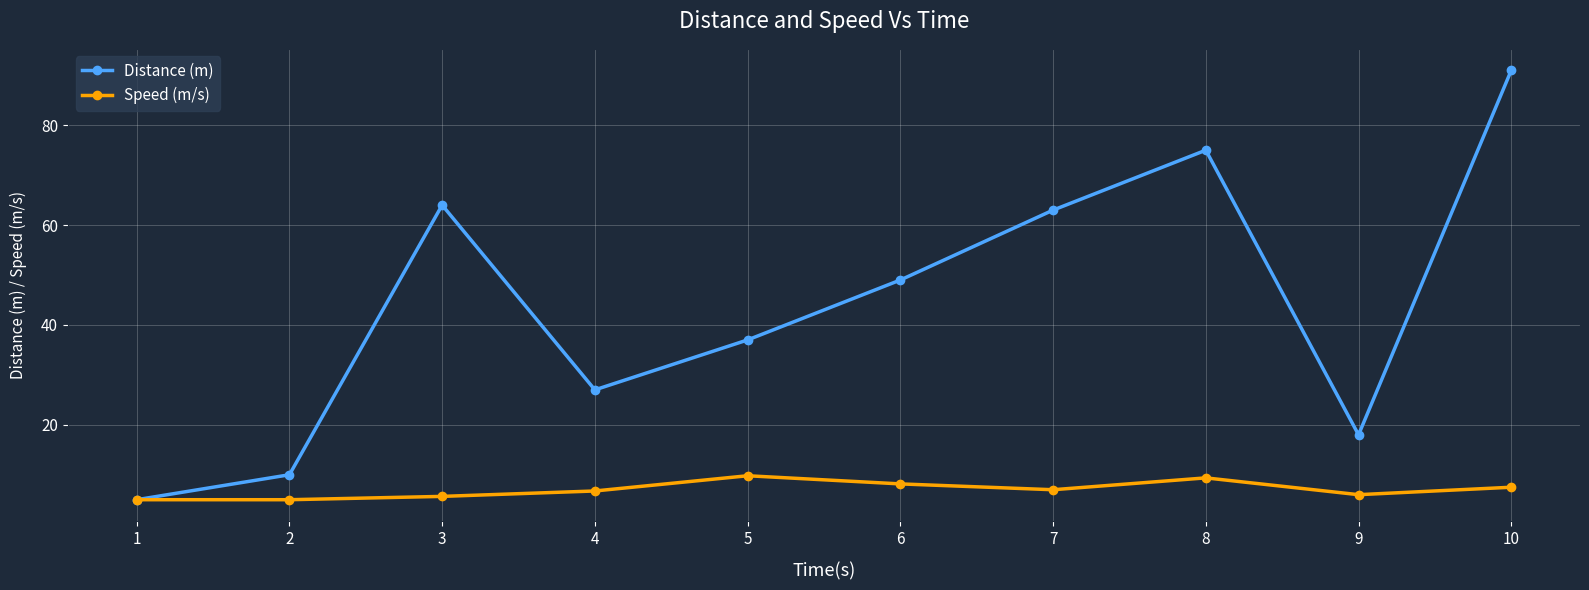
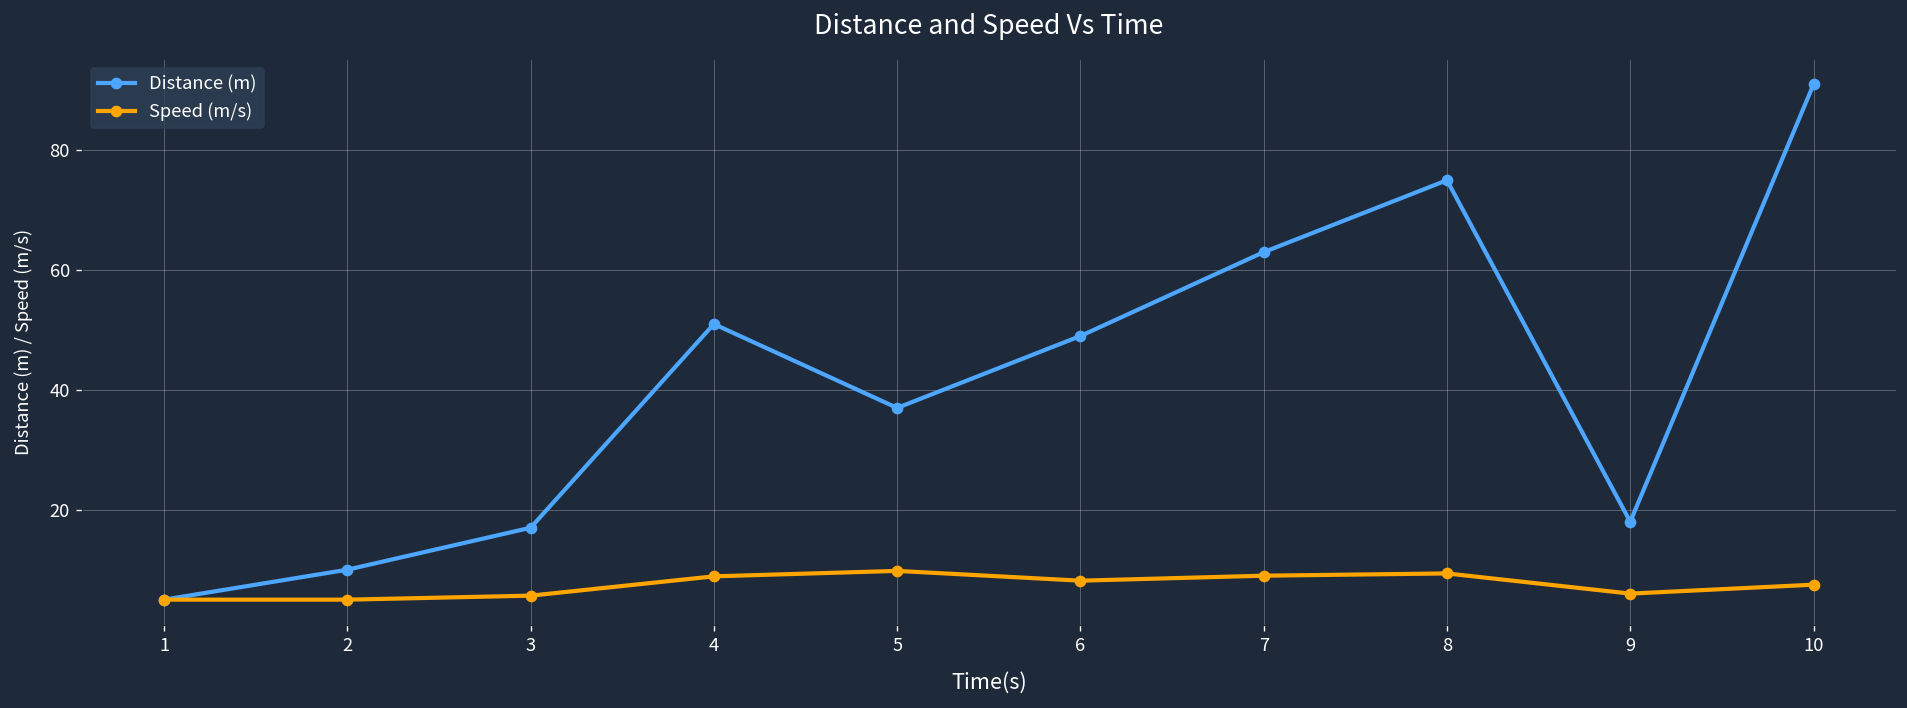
Distance (m), 3: 64 -> 17
Distance (m), 4: 27 -> 51
Speed (m/s), 4: 7 -> 9
Speed (m/s), 7: 7 -> 9
